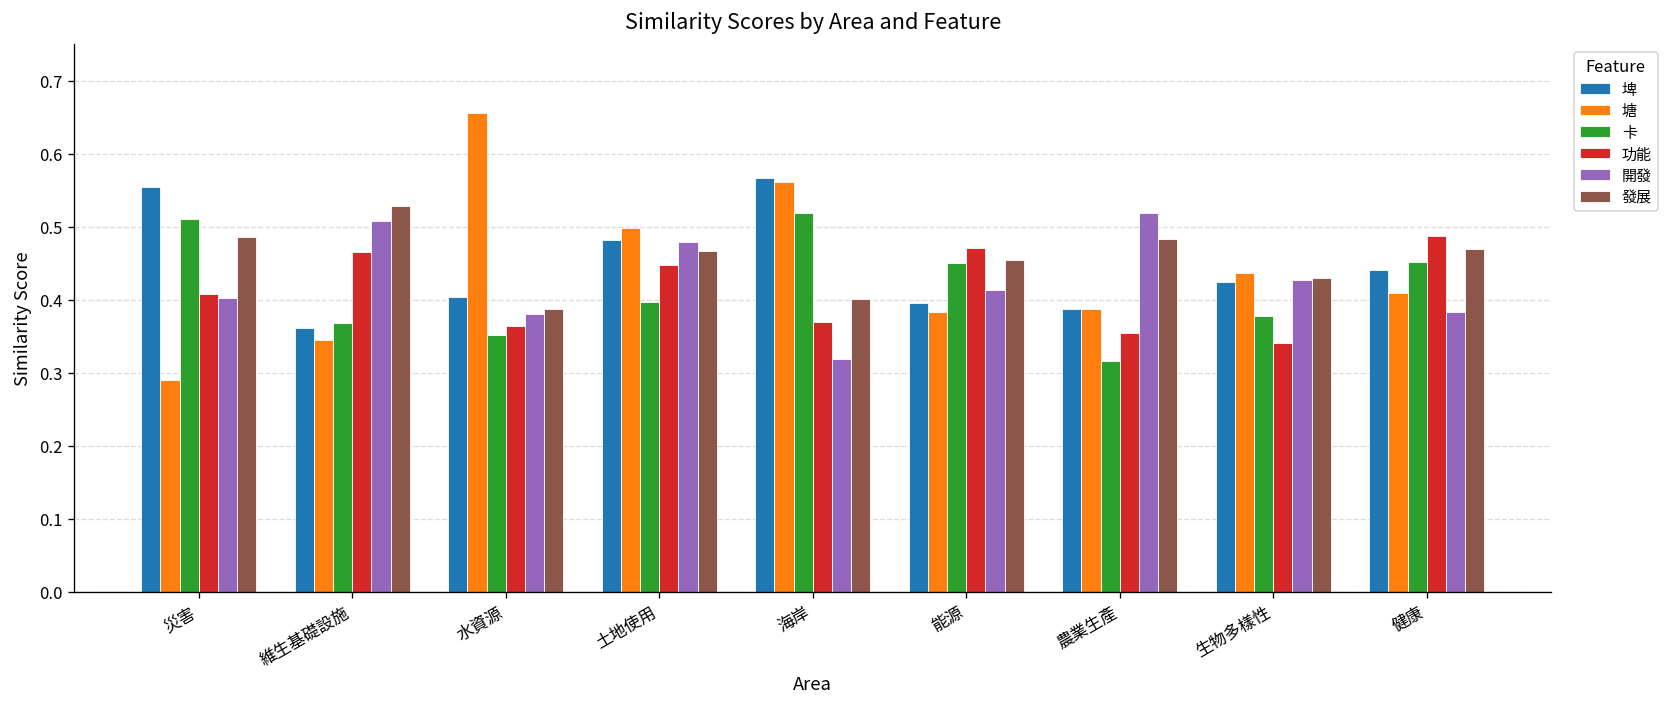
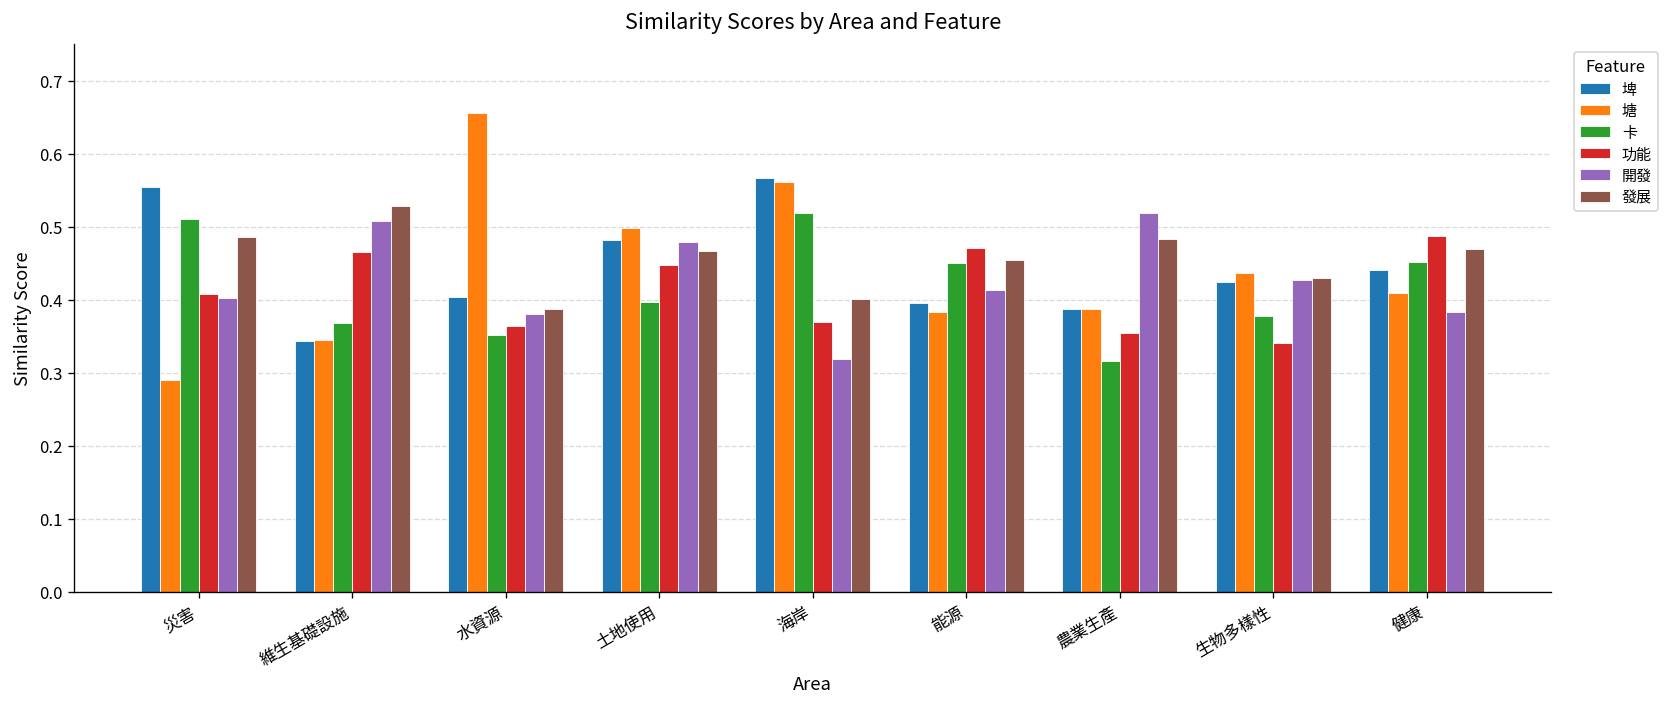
埤, 維生基礎設施: 0.36 -> 0.34
